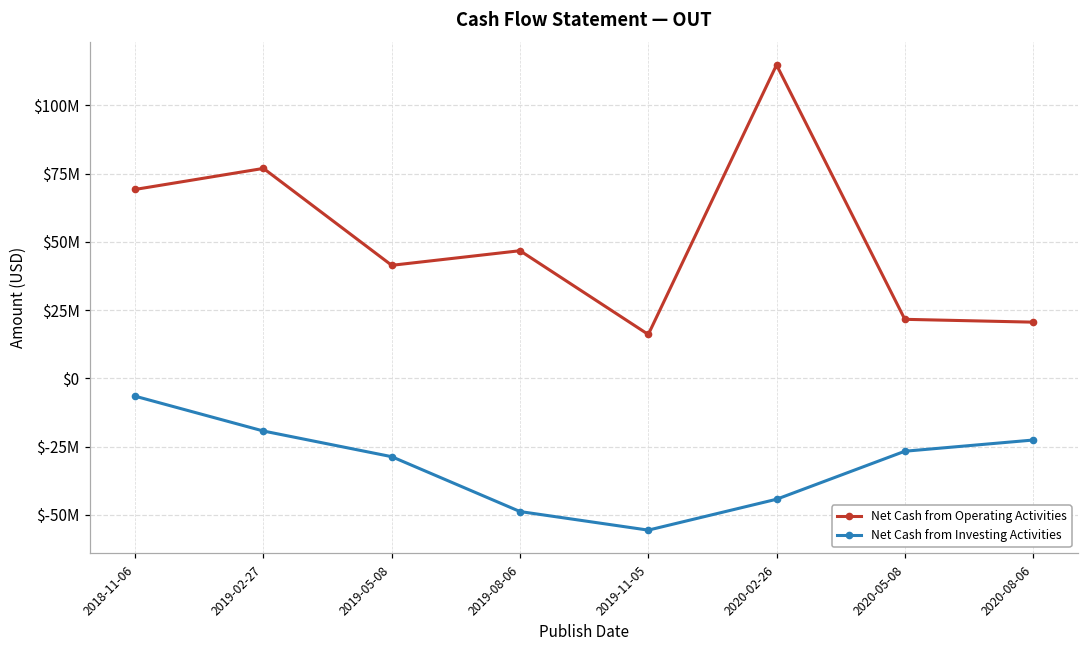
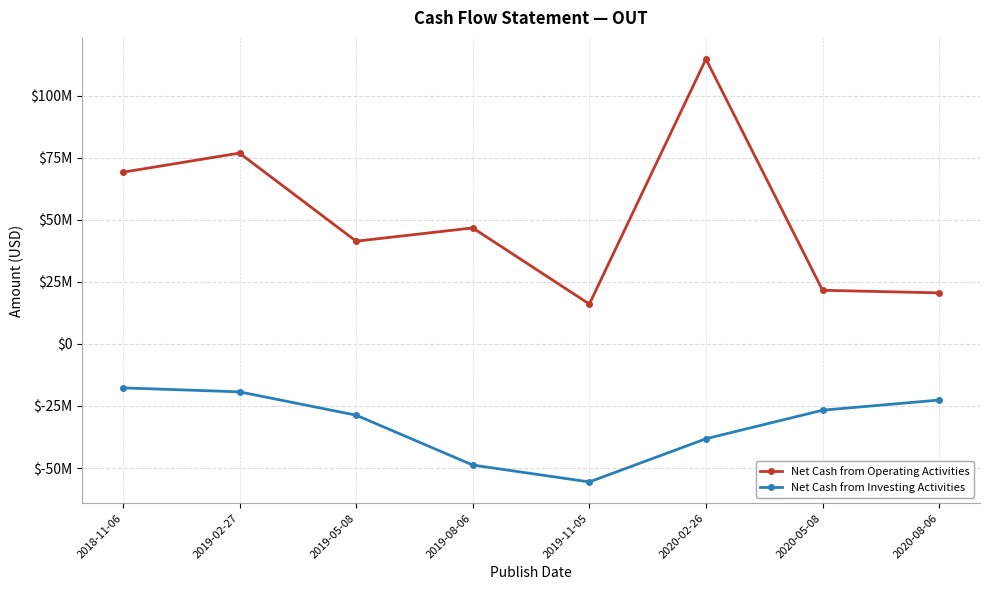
Net Cash from Investing Activities, 2018-11-06: $-7000000 -> $-18000000
Net Cash from Investing Activities, 2020-02-26: $-44000000 -> $-38000000
